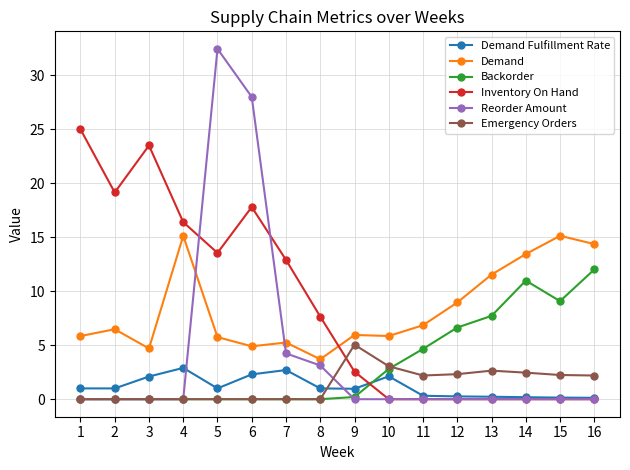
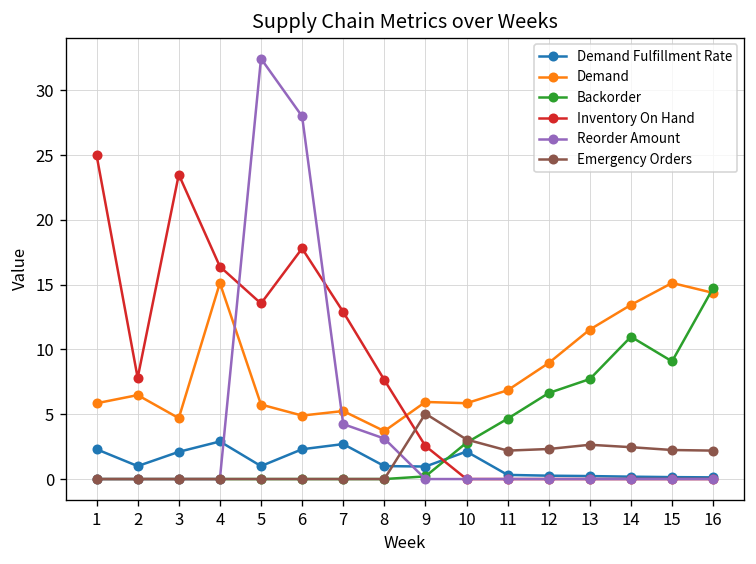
Demand Fulfillment Rate, 1: 1.0 -> 2.3
Inventory On Hand, 2: 19.2 -> 7.8
Backorder, 16: 12.0 -> 14.7
